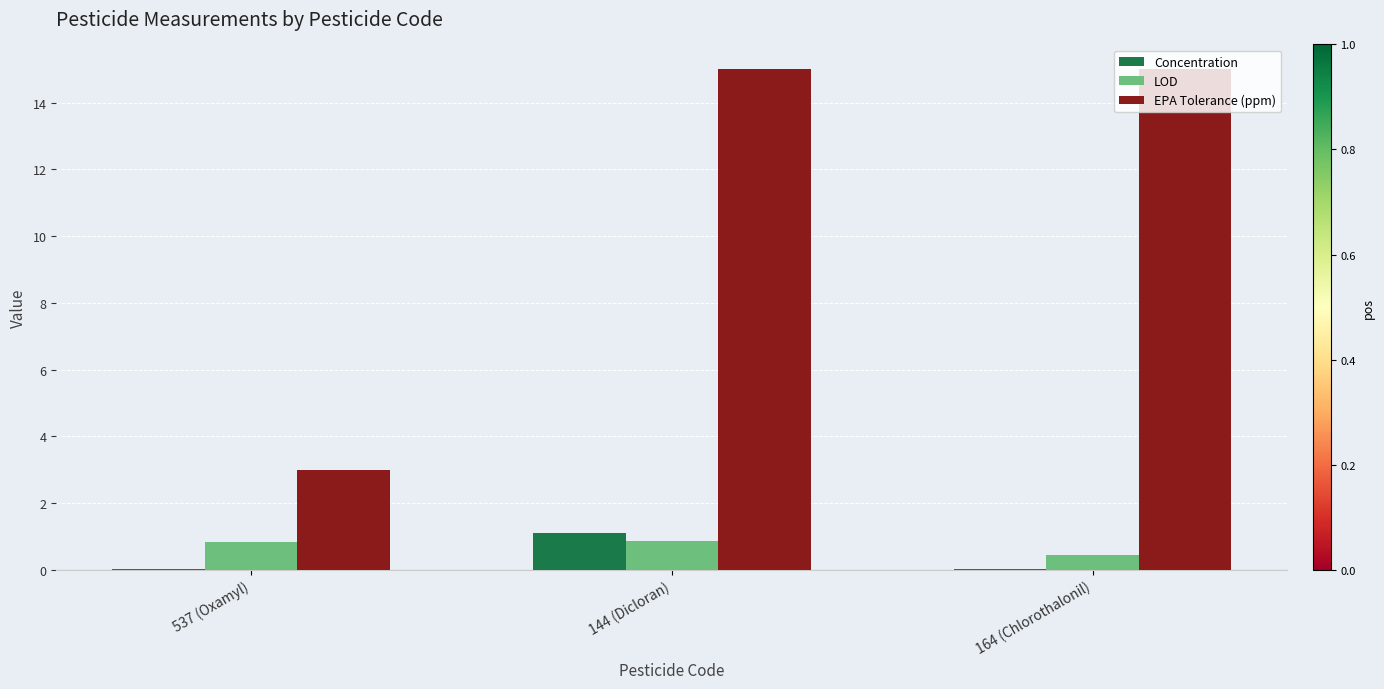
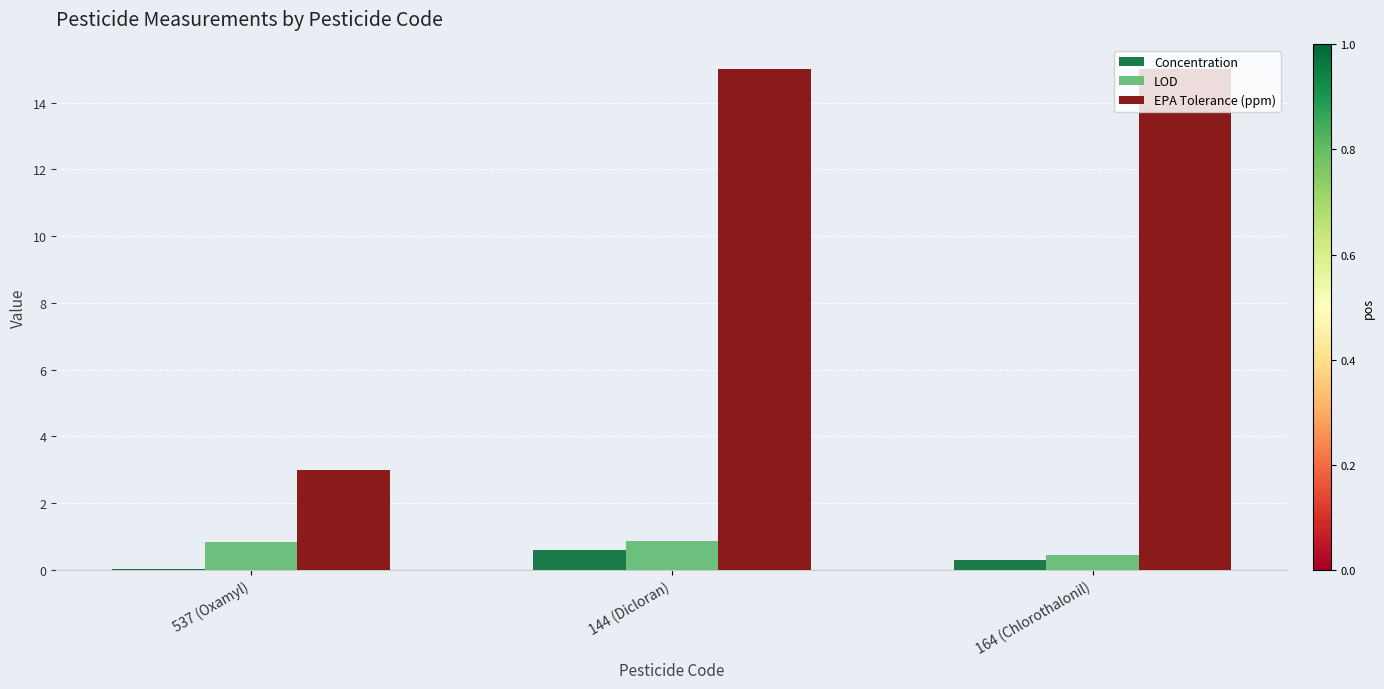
Concentration, 144 (Dicloran): 1.1 -> 0.6
Concentration, 164 (Chlorothalonil): 0.0 -> 0.3
